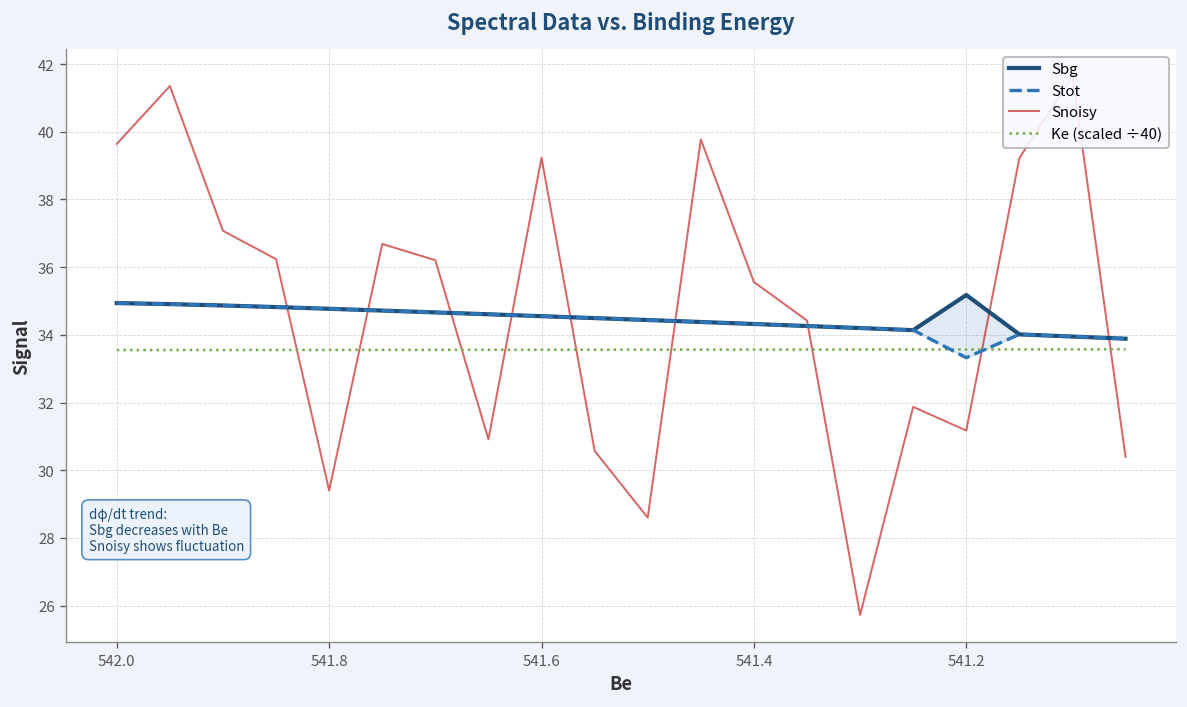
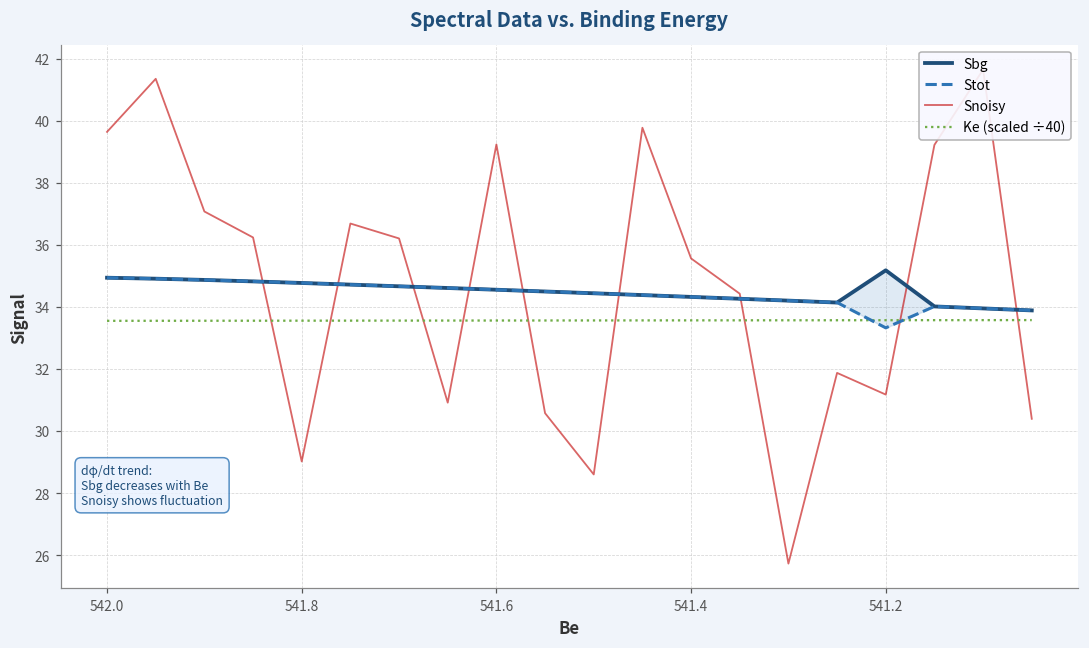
Snoisy, 541.8: 29.4 -> 29.0
